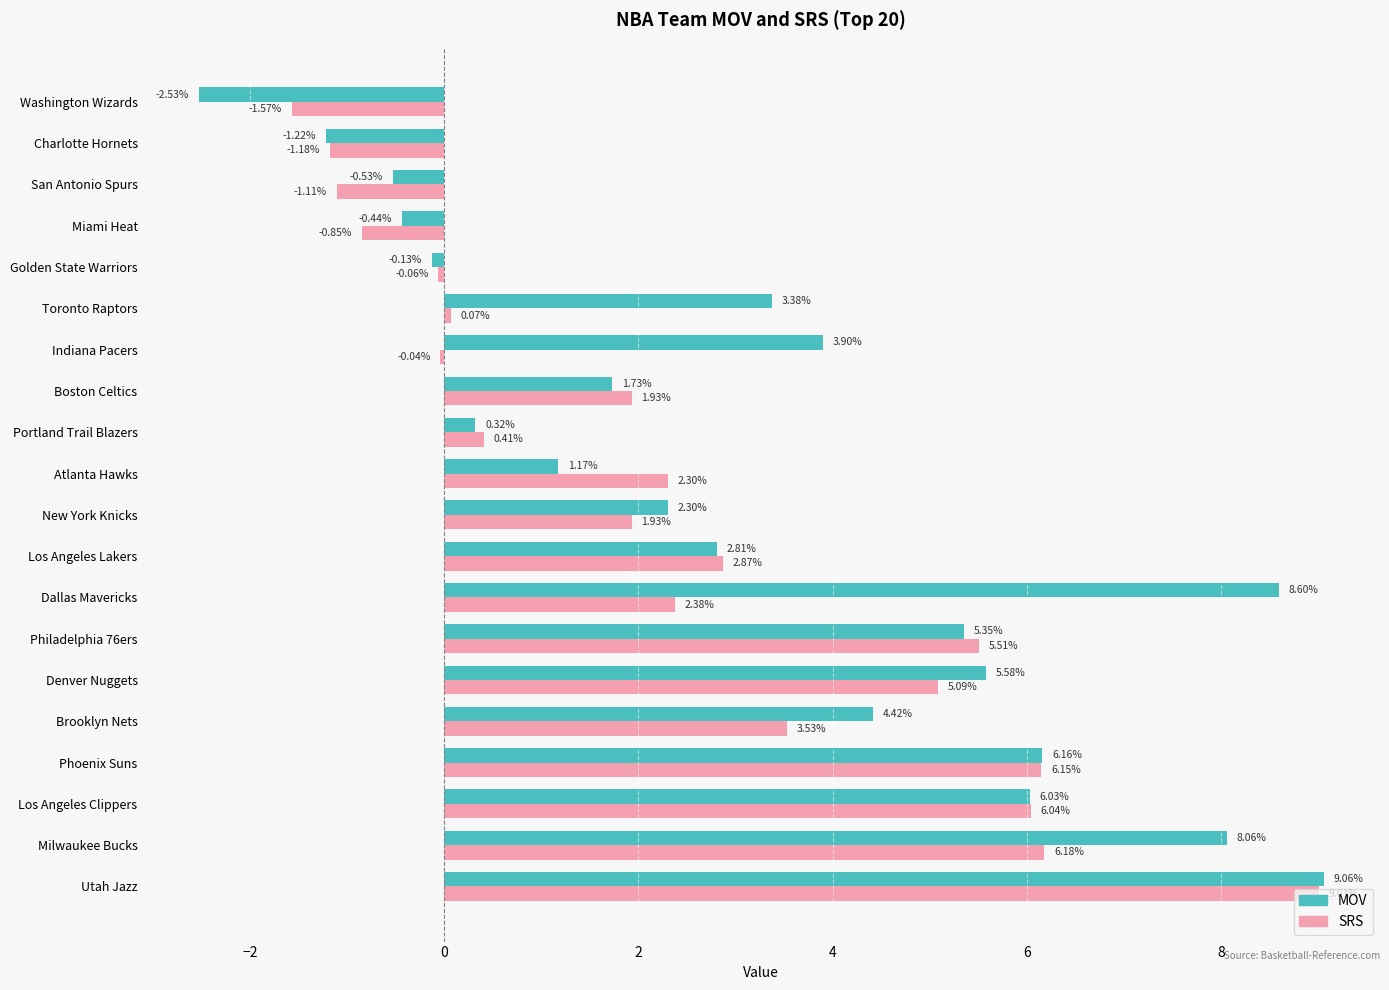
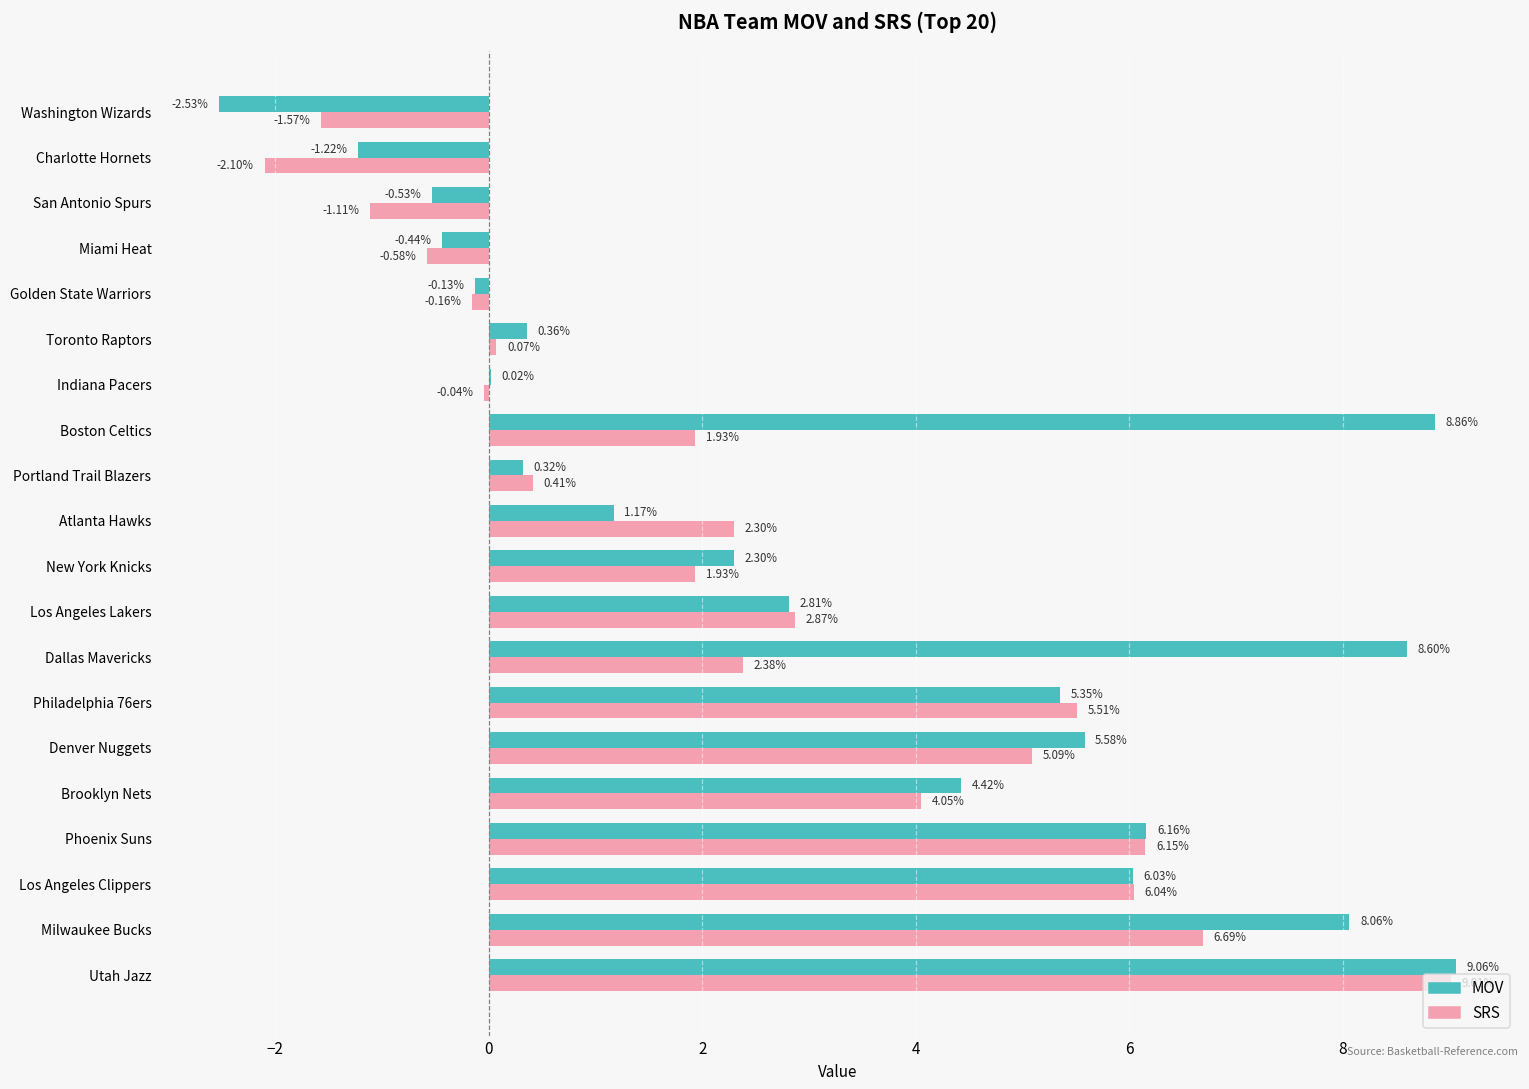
SRS, Charlotte Hornets: -1.18% -> -2.10%
SRS, Miami Heat: -0.85% -> -0.58%
SRS, Golden State Warriors: -0.06% -> -0.16%
MOV, Toronto Raptors: 3.38% -> 0.36%
MOV, Indiana Pacers: 3.90% -> 0.02%
MOV, Boston Celtics: 1.73% -> 8.86%
SRS, Brooklyn Nets: 3.53% -> 4.05%
SRS, Milwaukee Bucks: 6.18% -> 6.69%
